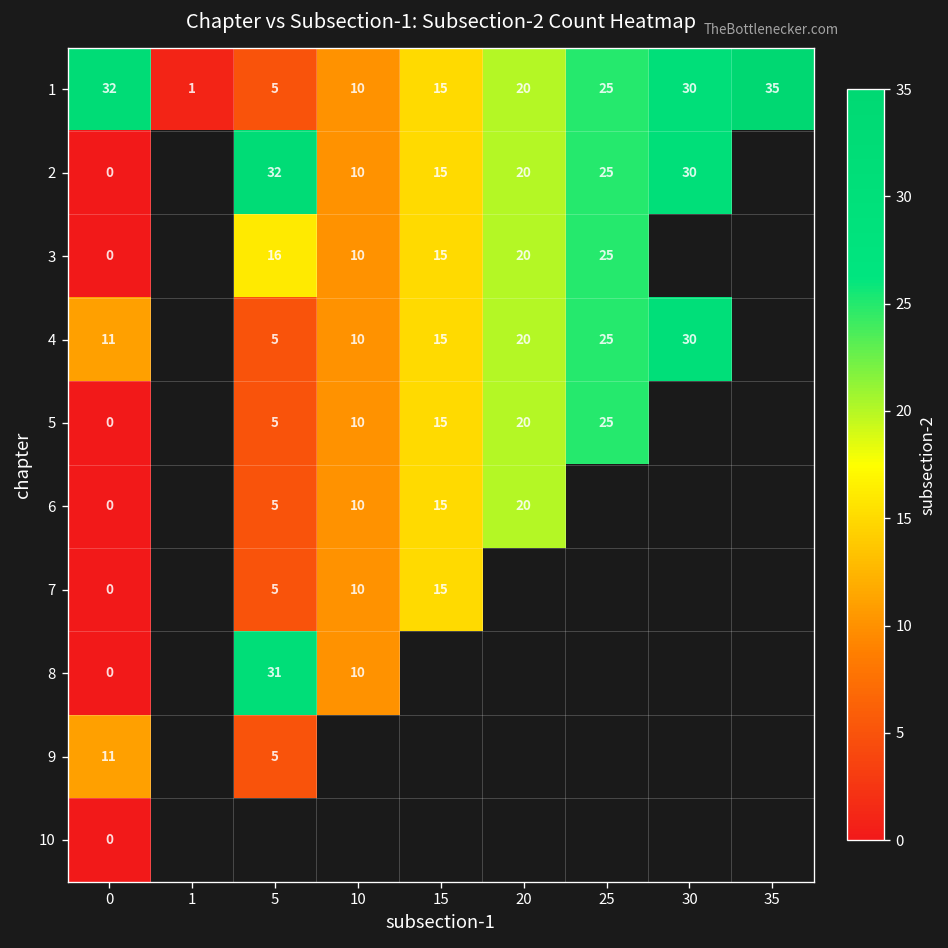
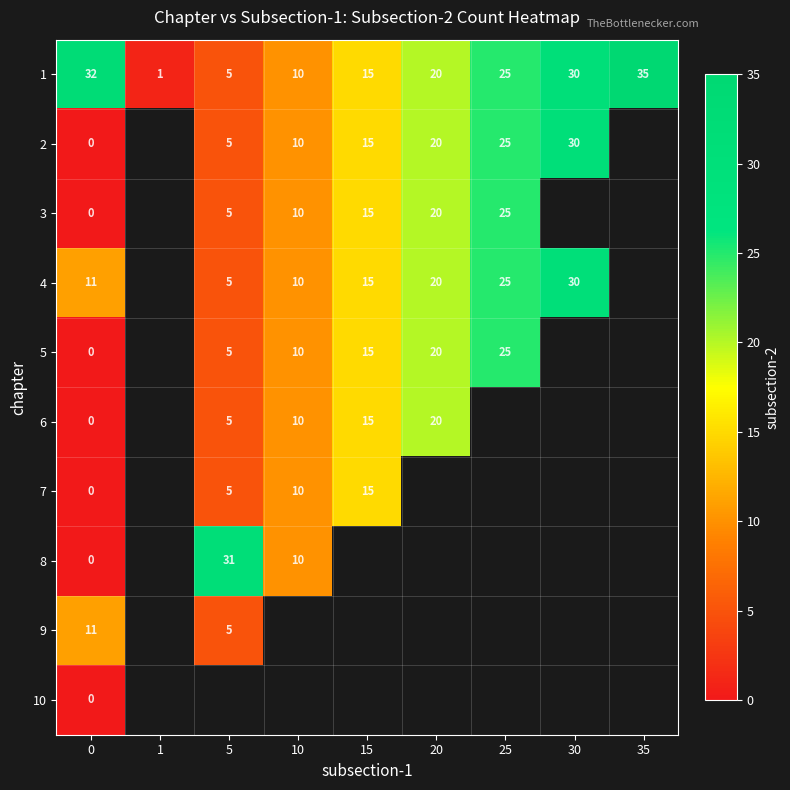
2, 5: 32 -> 5
3, 5: 16 -> 5
